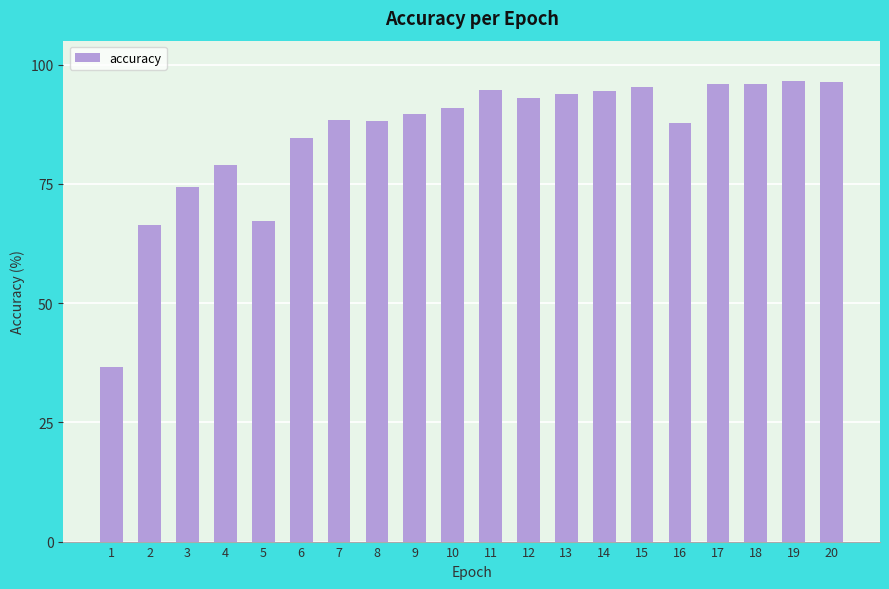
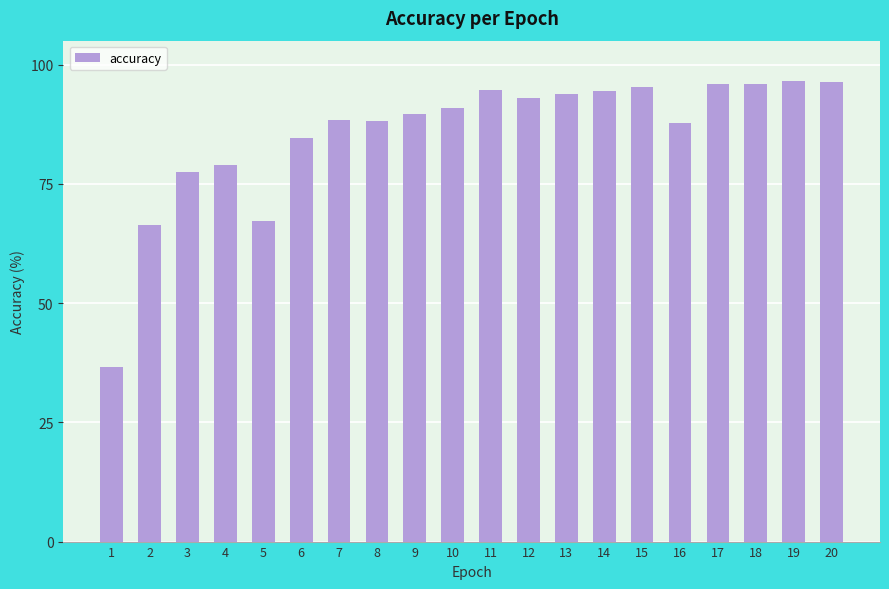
3: 74 -> 78
